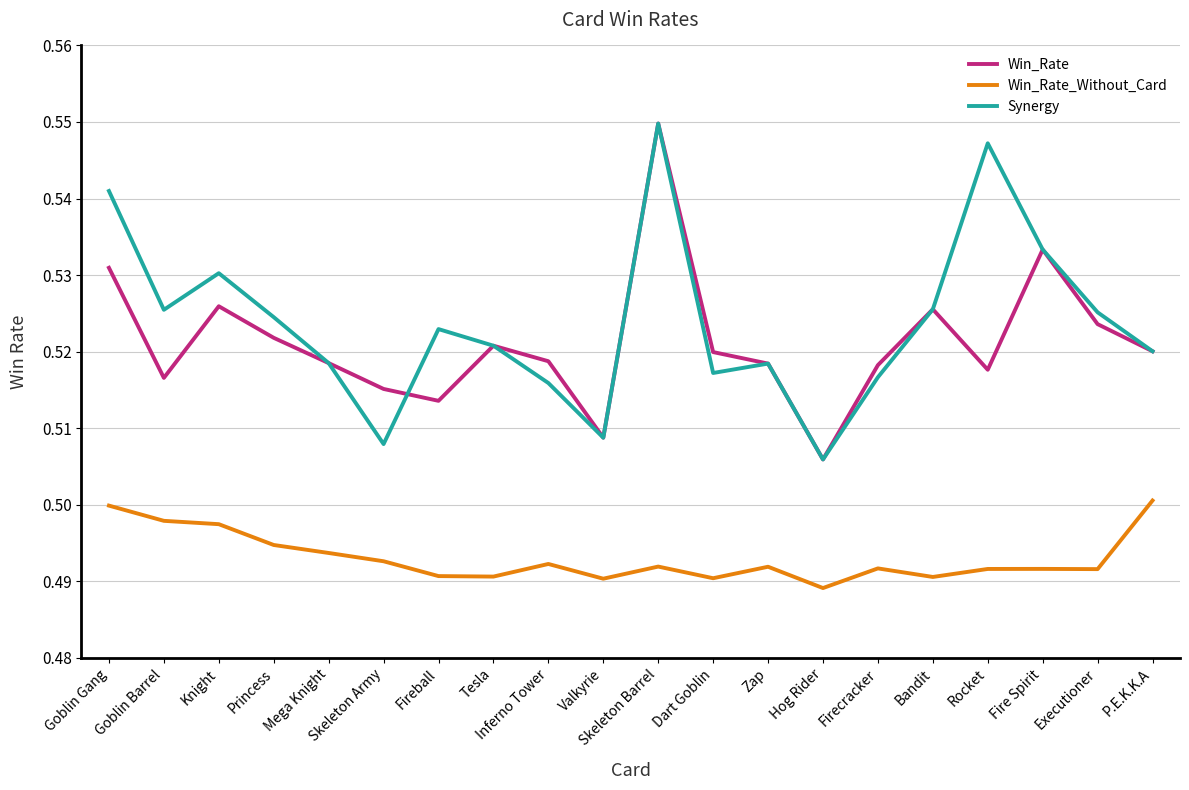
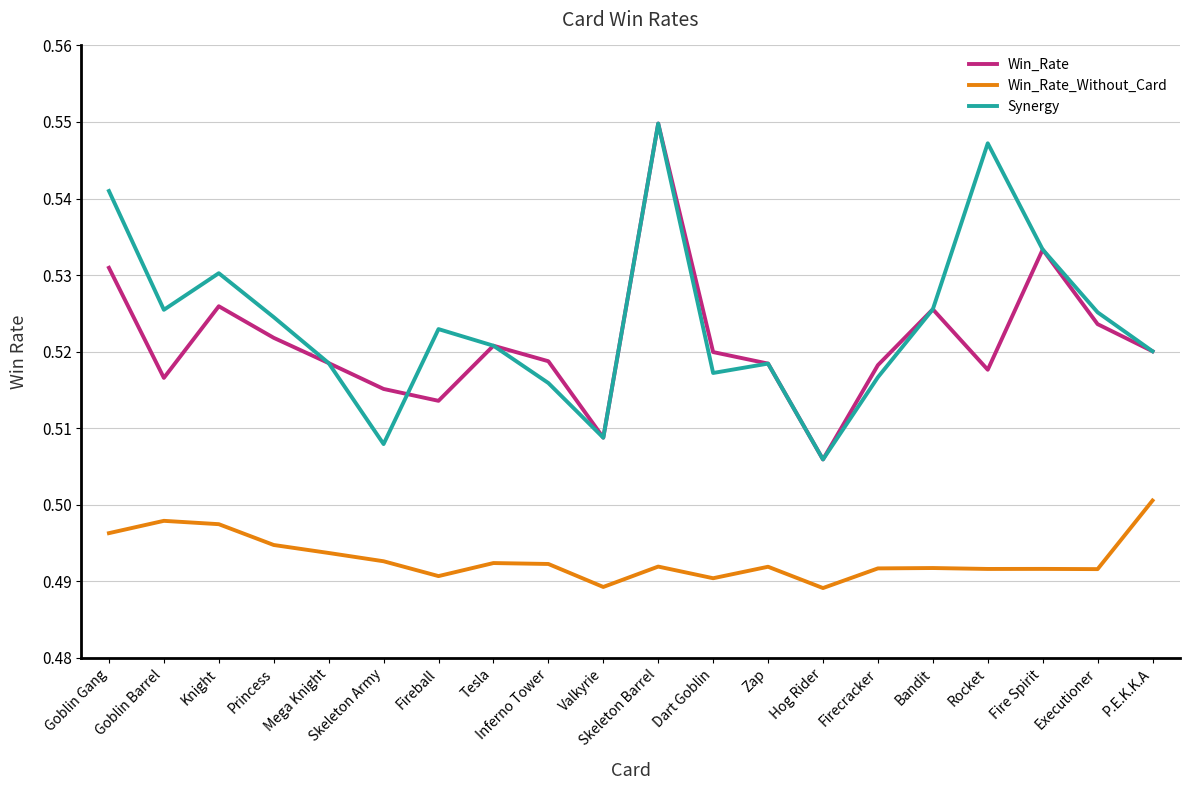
Win_Rate_Without_Card, Goblin Gang: 0.500 -> 0.496
Win_Rate_Without_Card, Tesla: 0.491 -> 0.492
Win_Rate_Without_Card, Valkyrie: 0.490 -> 0.489
Win_Rate_Without_Card, Bandit: 0.491 -> 0.492
